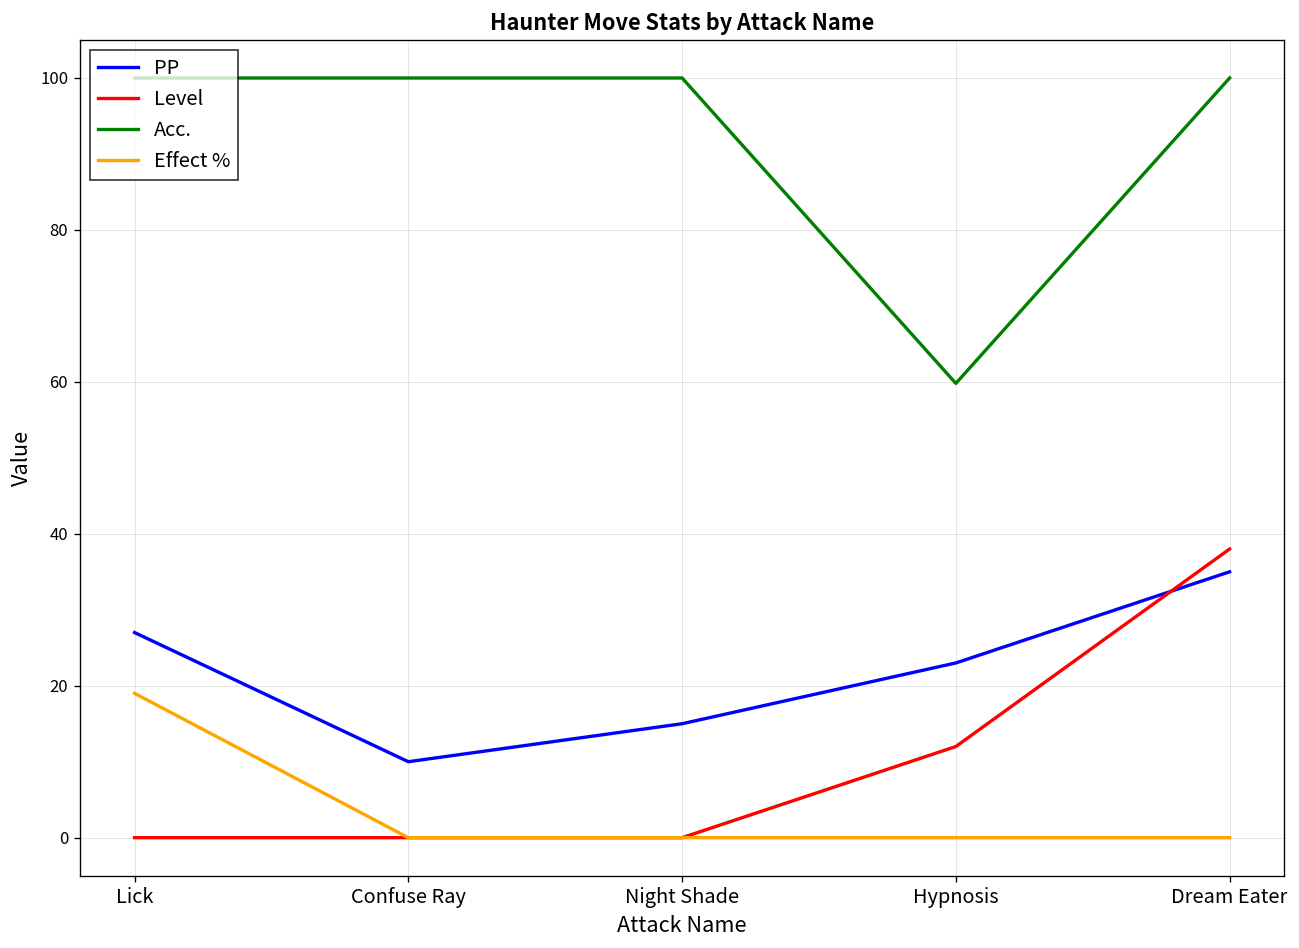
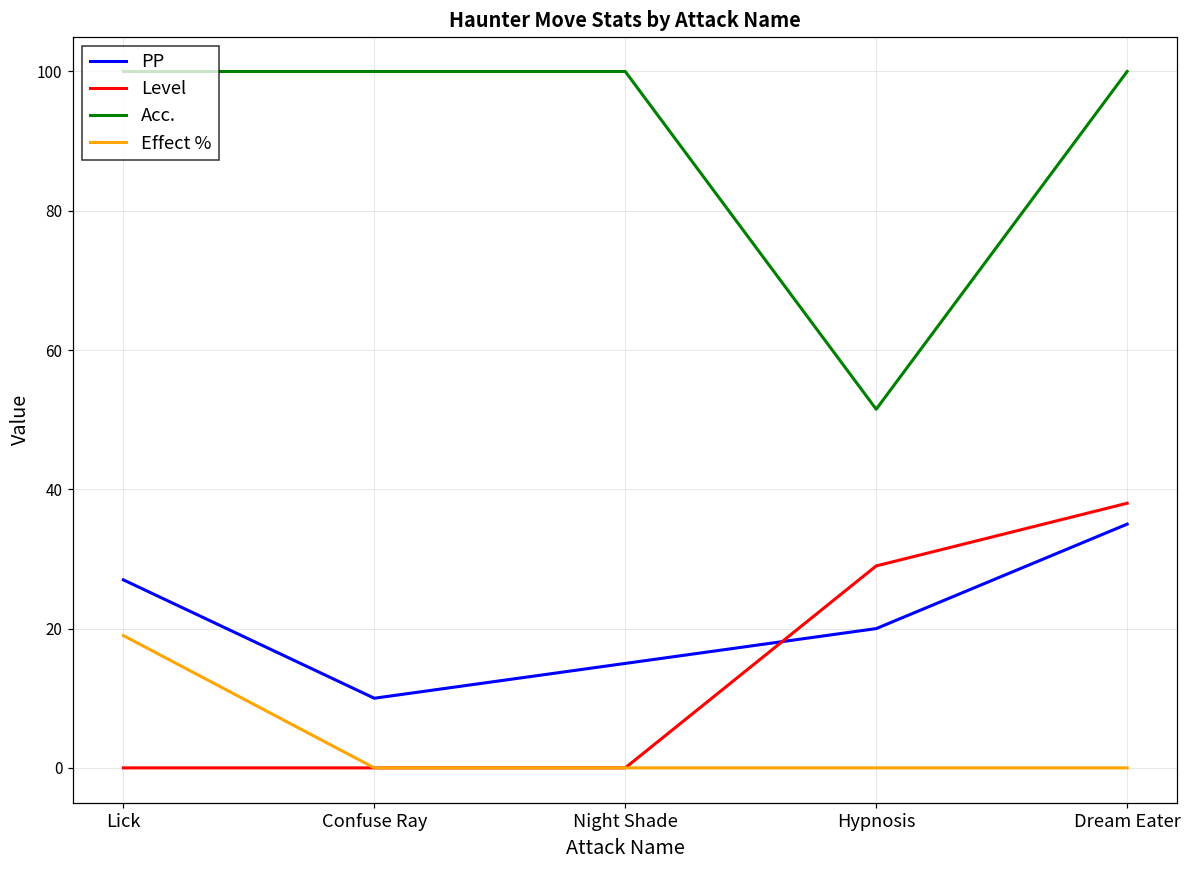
PP, Hypnosis: 23 -> 20
Level, Hypnosis: 12 -> 29
Acc., Hypnosis: 60 -> 52
